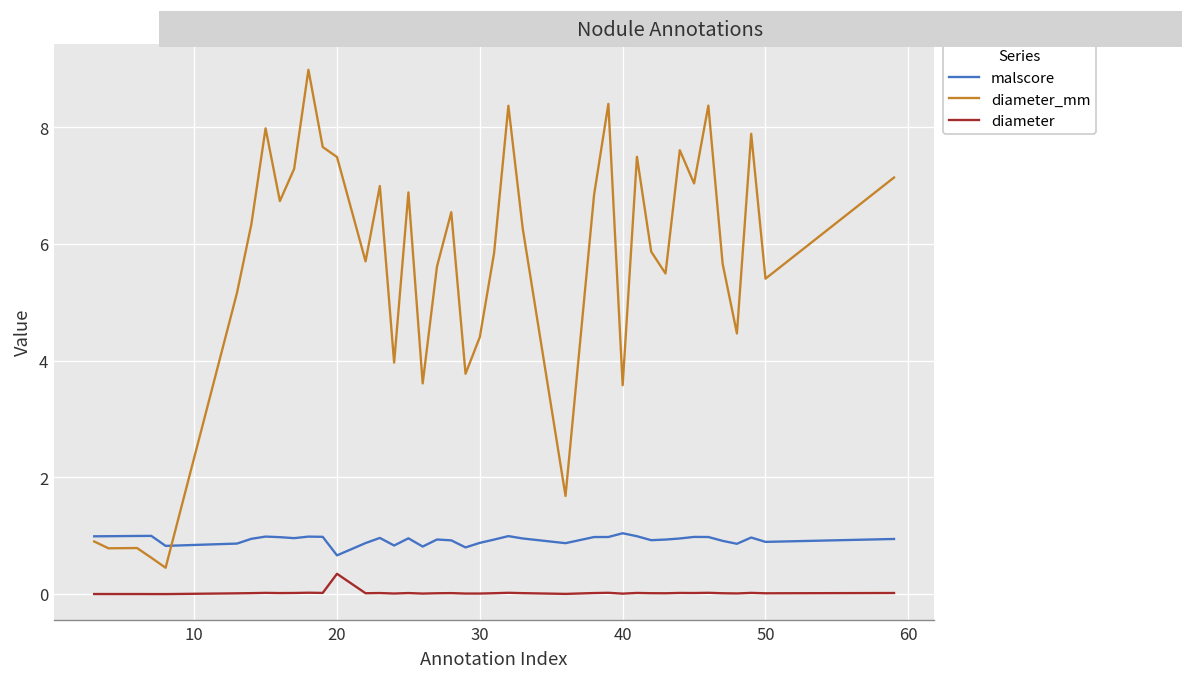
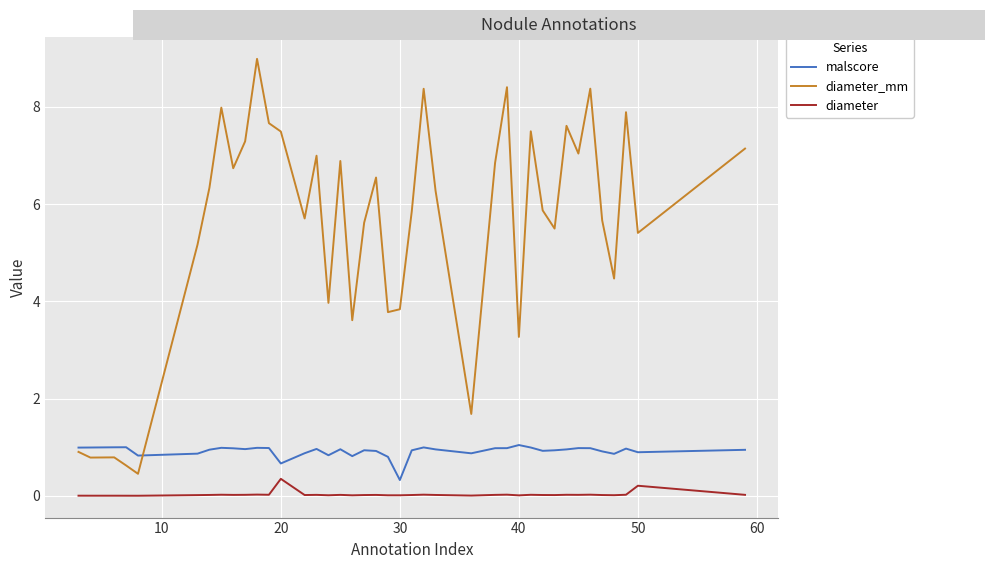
malscore, 30: 0.9 -> 0.3
diameter_mm, 30: 4.4 -> 3.8
diameter_mm, 40: 3.6 -> 3.3
diameter, 50: 0.0 -> 0.2
